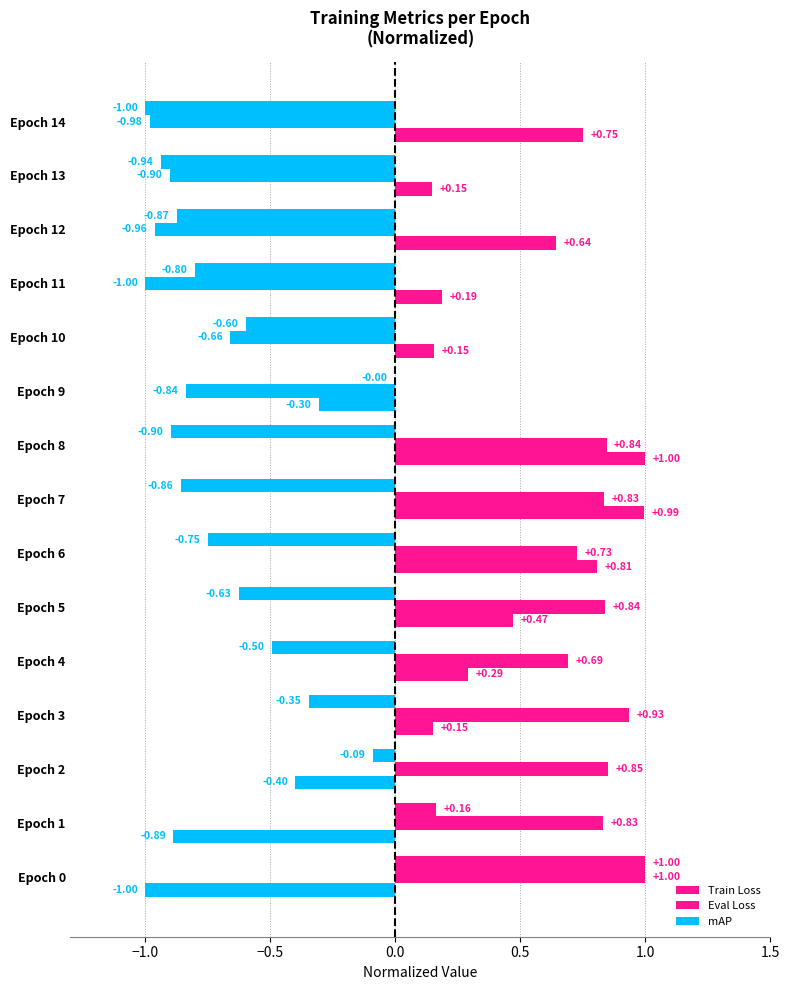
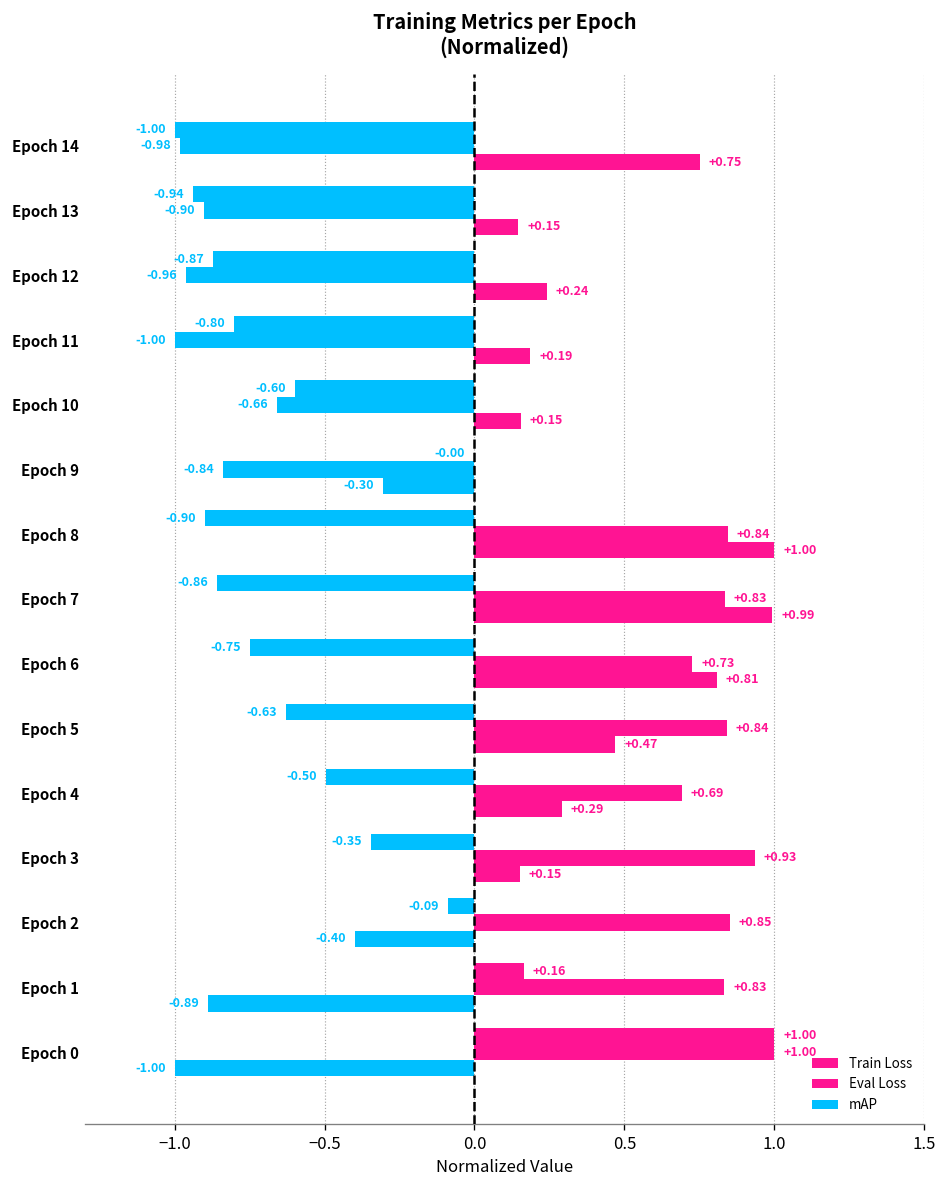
mAP, Epoch 12: +0.64 -> +0.24
